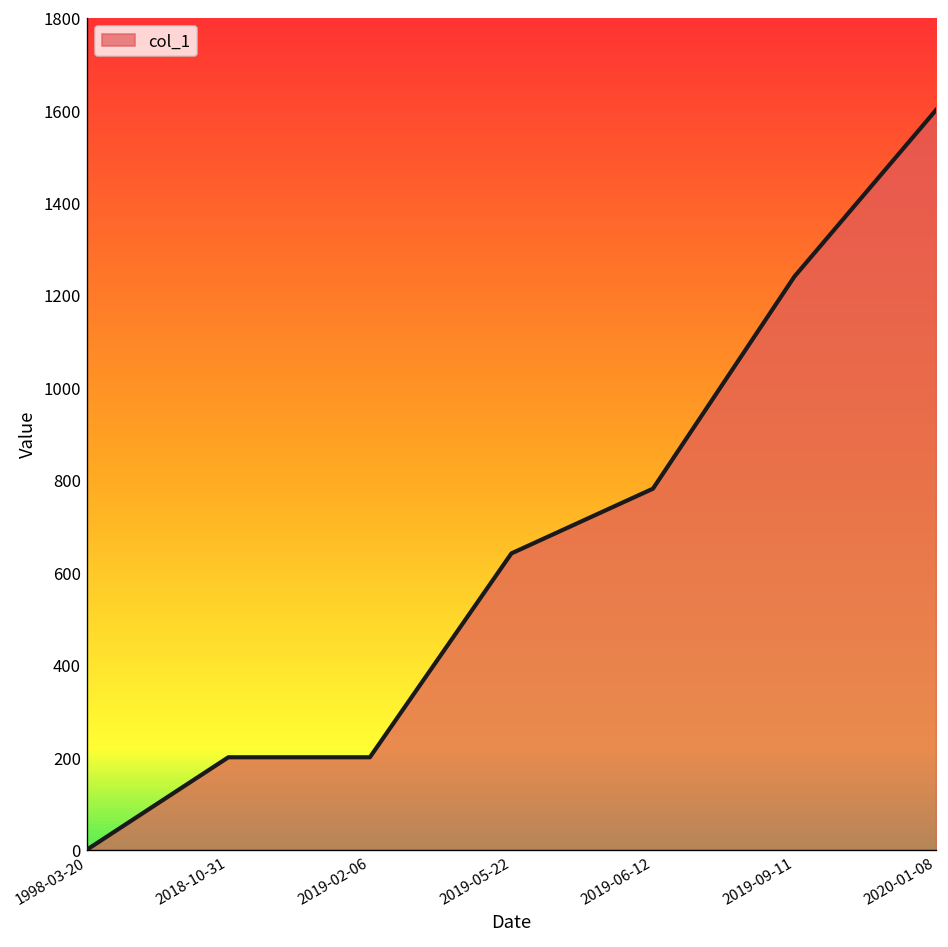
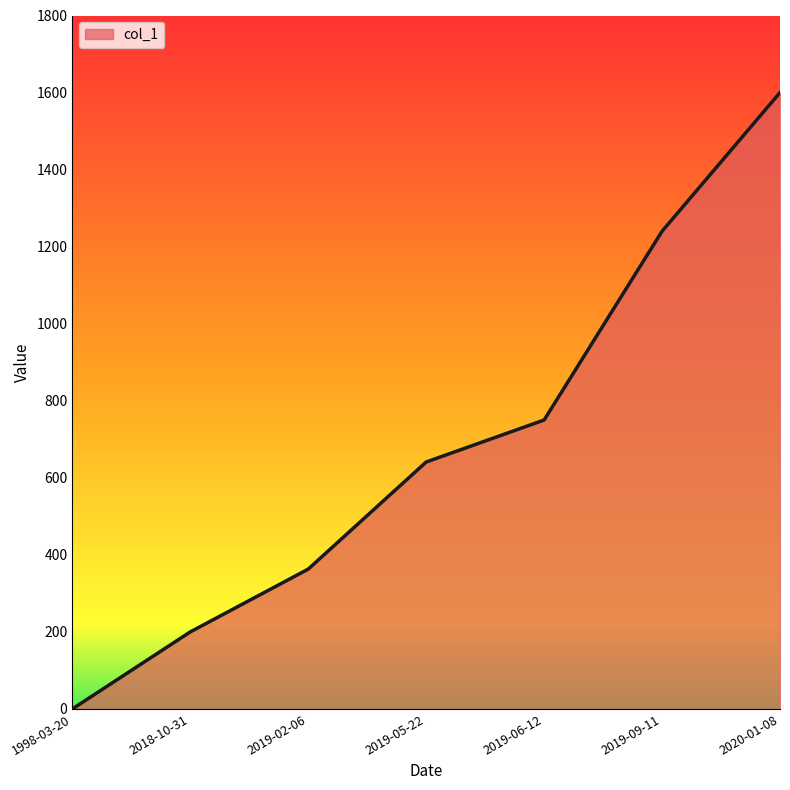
2019-02-06: 200 -> 360
2019-06-12: 780 -> 750
